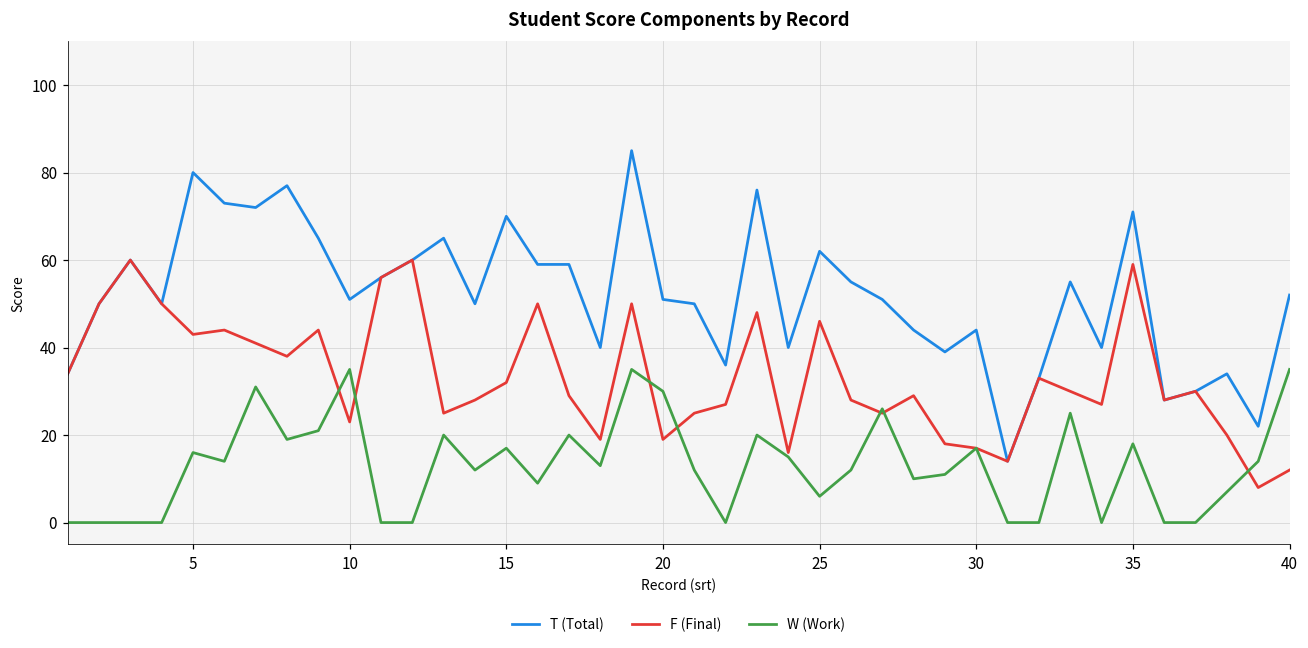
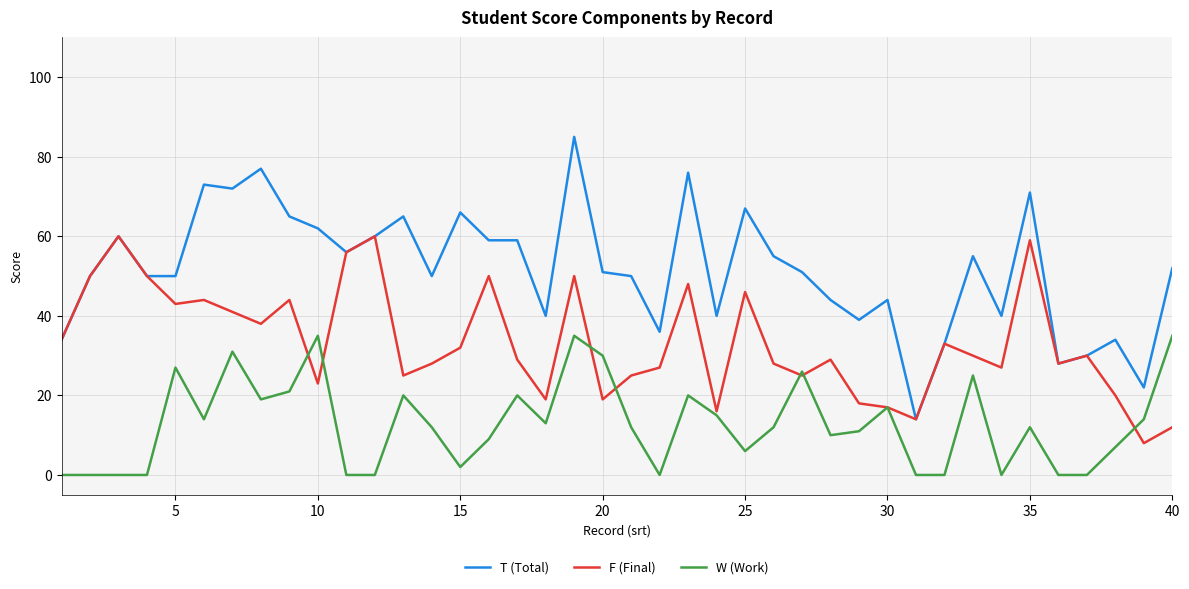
T (Total), 5: 80 -> 50
W (Work), 5: 16 -> 27
T (Total), 10: 51 -> 62
T (Total), 15: 70 -> 66
W (Work), 15: 17 -> 2
T (Total), 25: 62 -> 67
W (Work), 35: 18 -> 12
